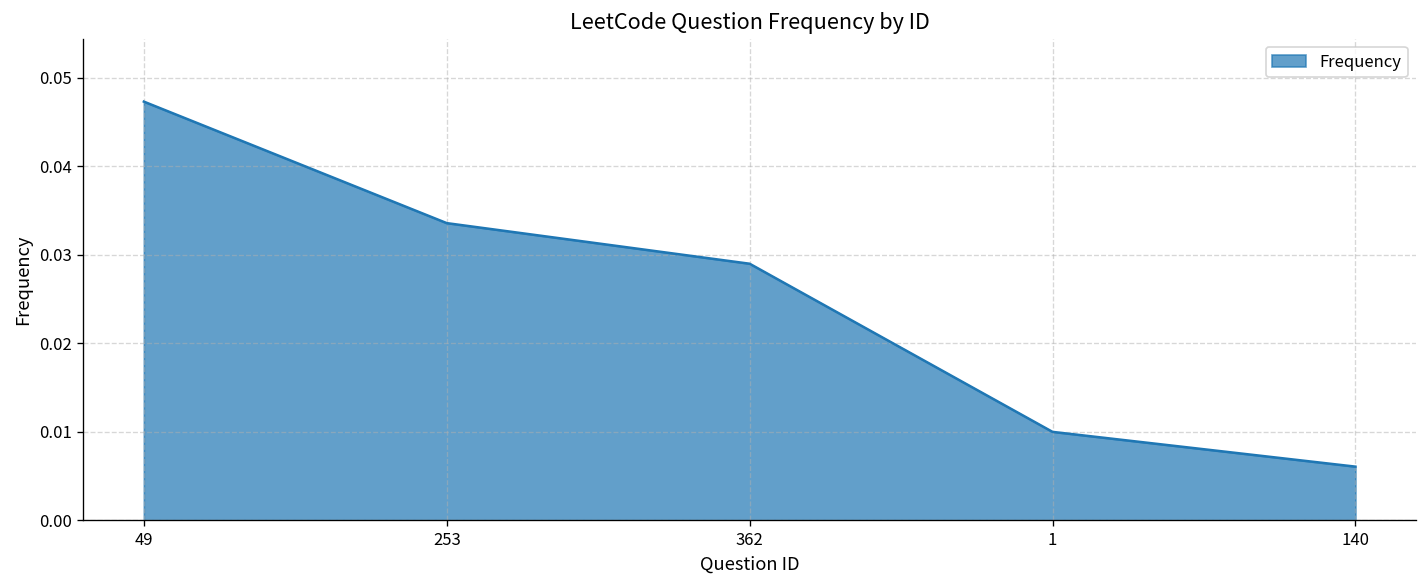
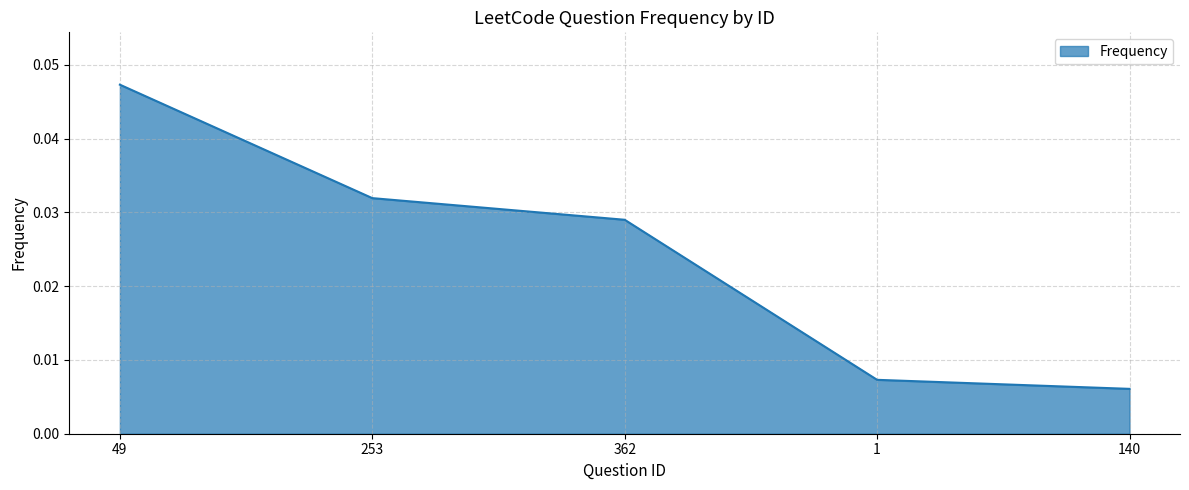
253: 0.034 -> 0.032
1: 0.010 -> 0.007
